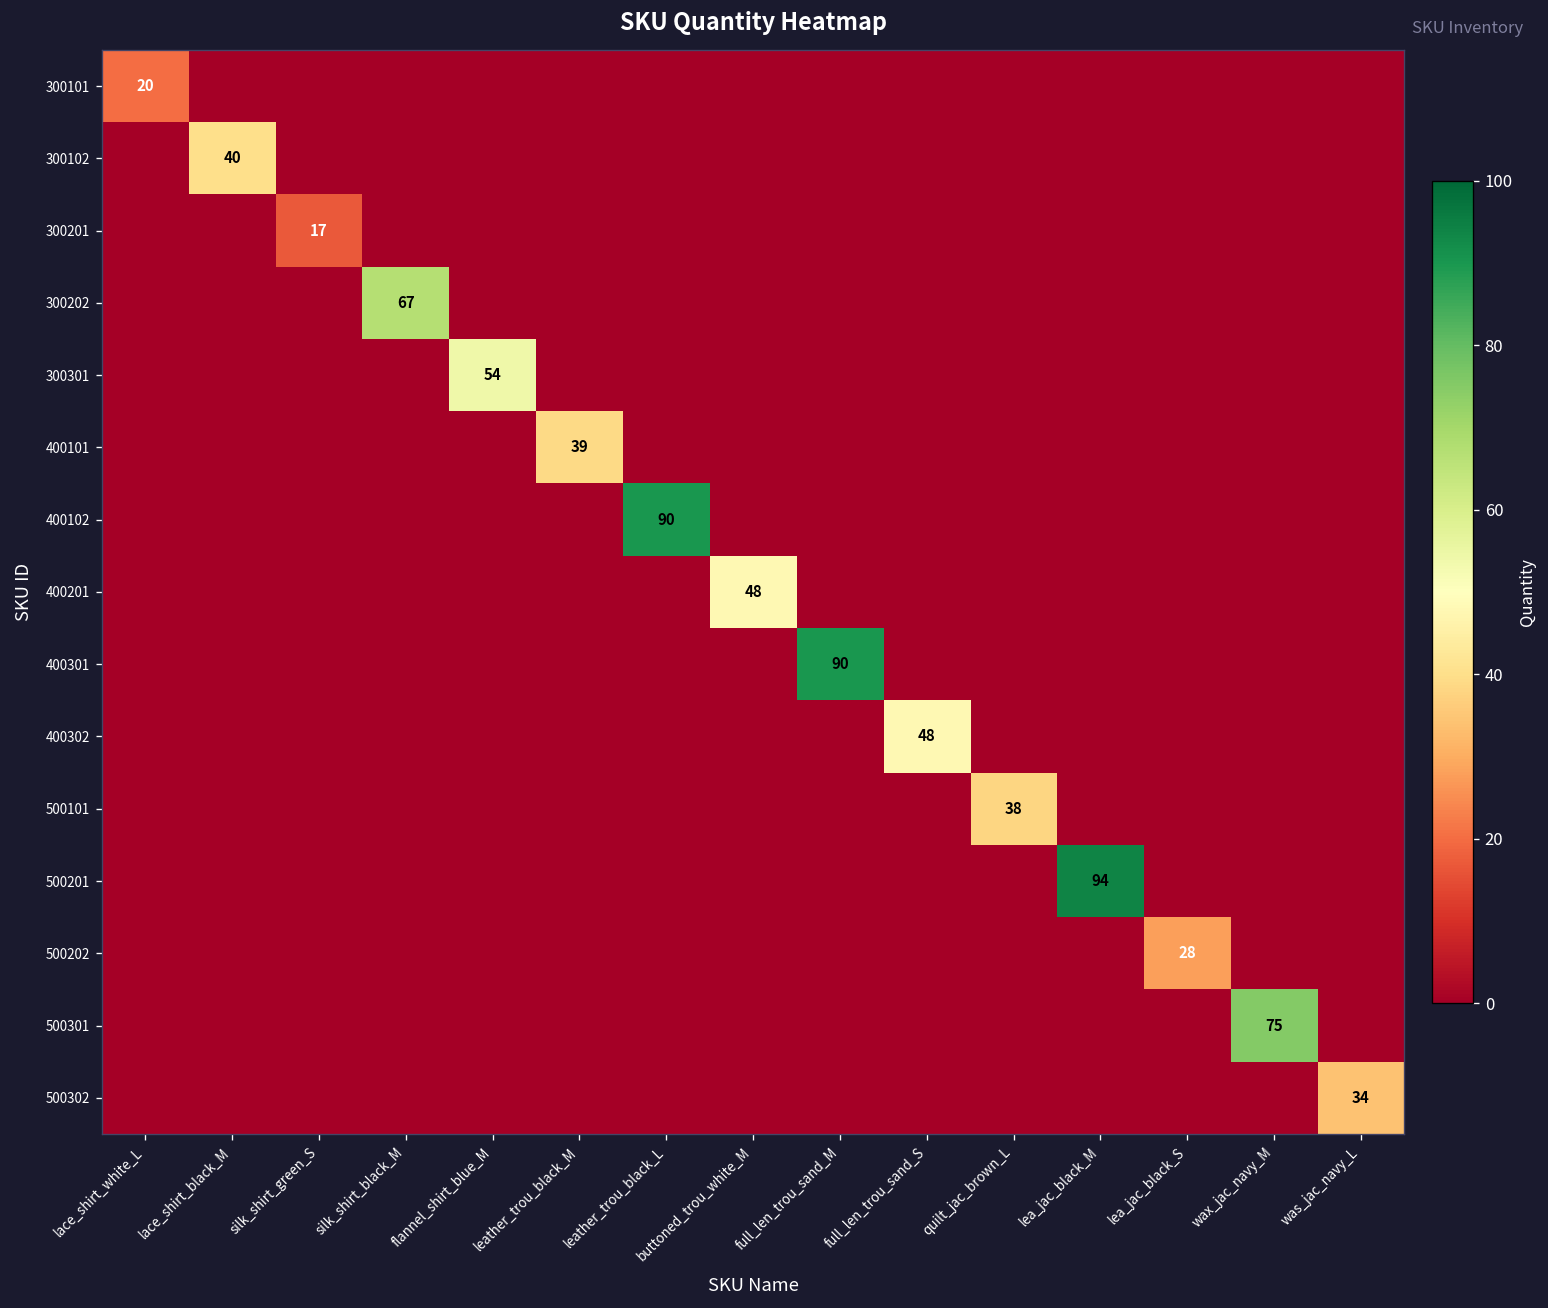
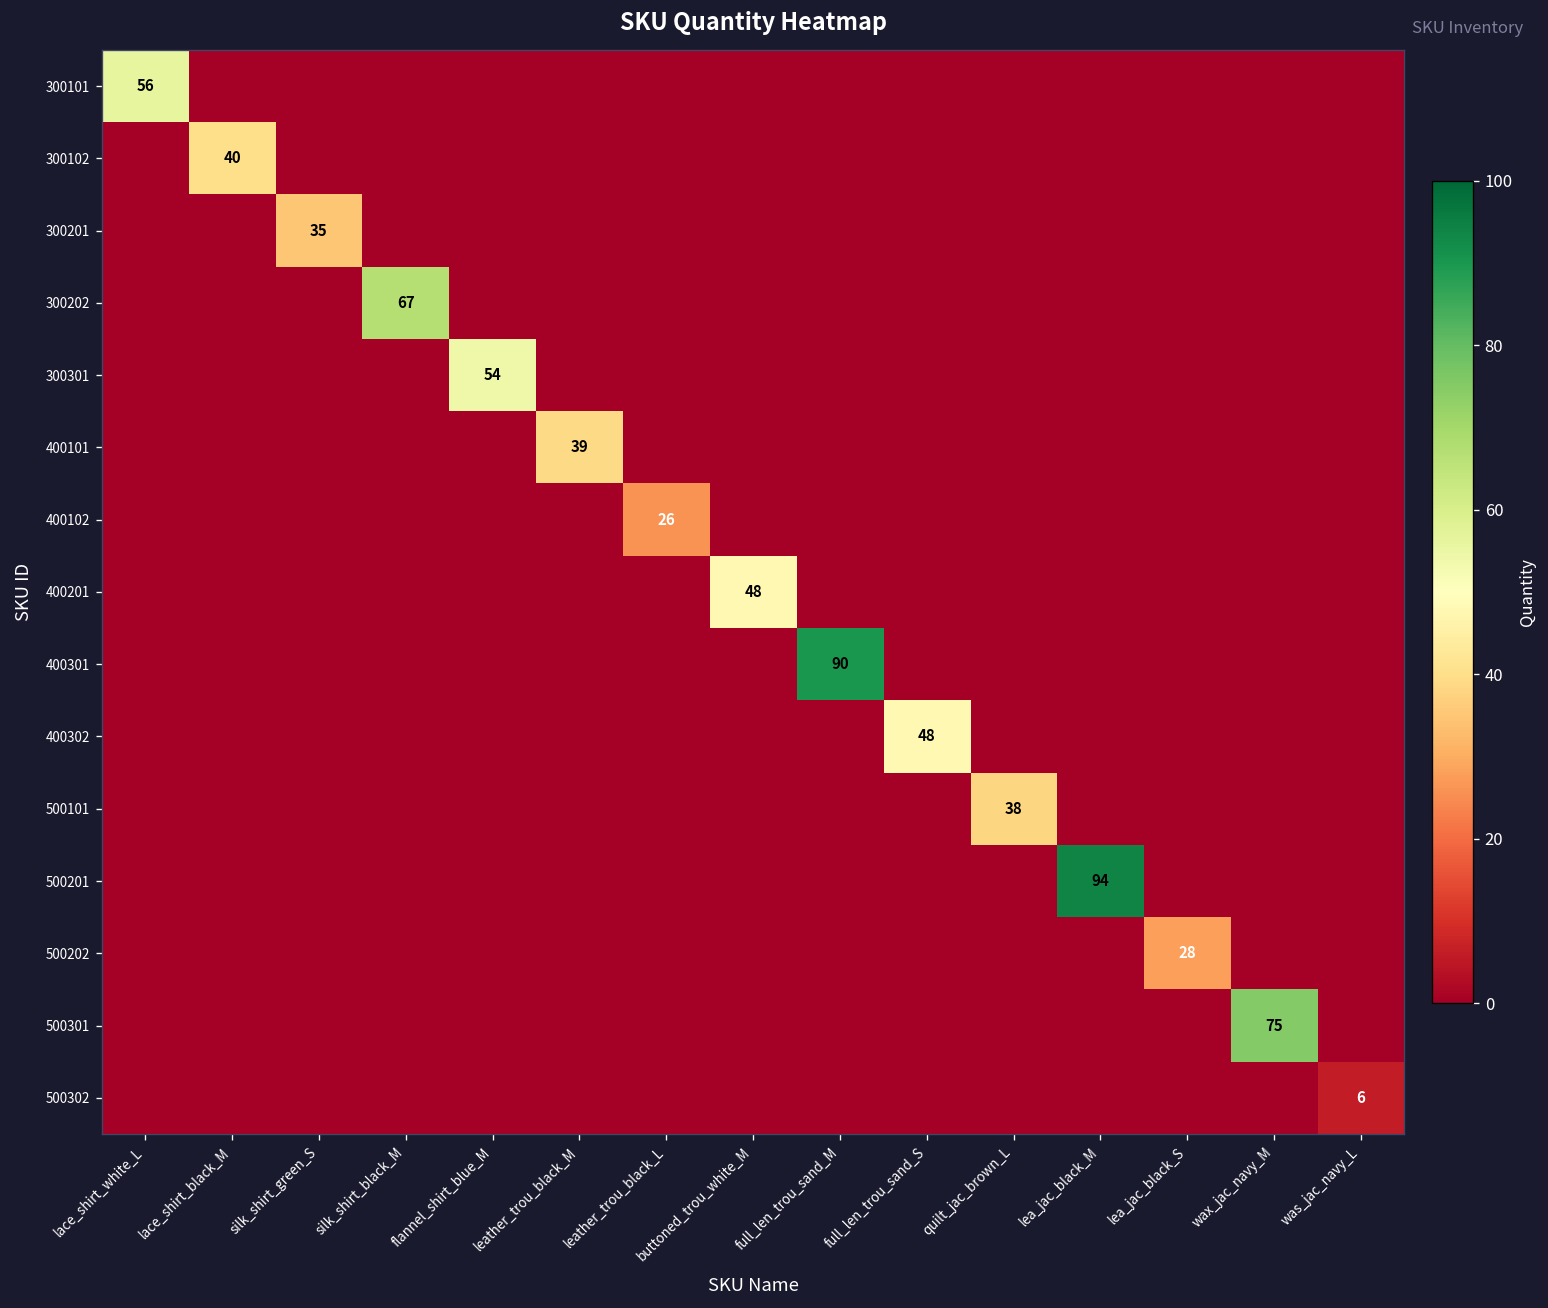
300101, lace_shirt_white_L: 20 -> 56
300201, silk_shirt_green_S: 17 -> 35
400102, leather_trou_black_L: 90 -> 26
500302, was_jac_navy_L: 34 -> 6
